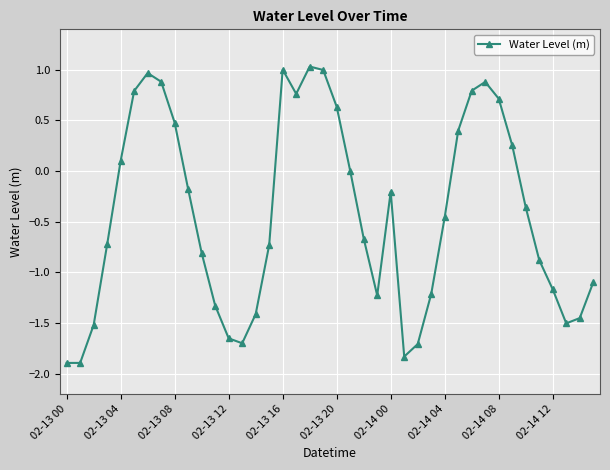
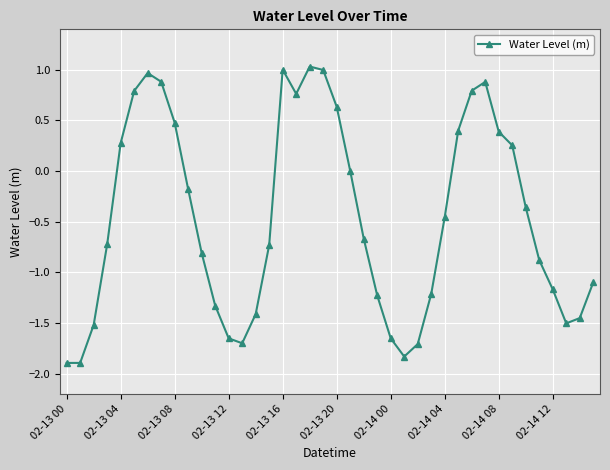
02-13 04: 0.10 -> 0.28
02-14 00: -0.20 -> -1.65
02-14 08: 0.71 -> 0.39
